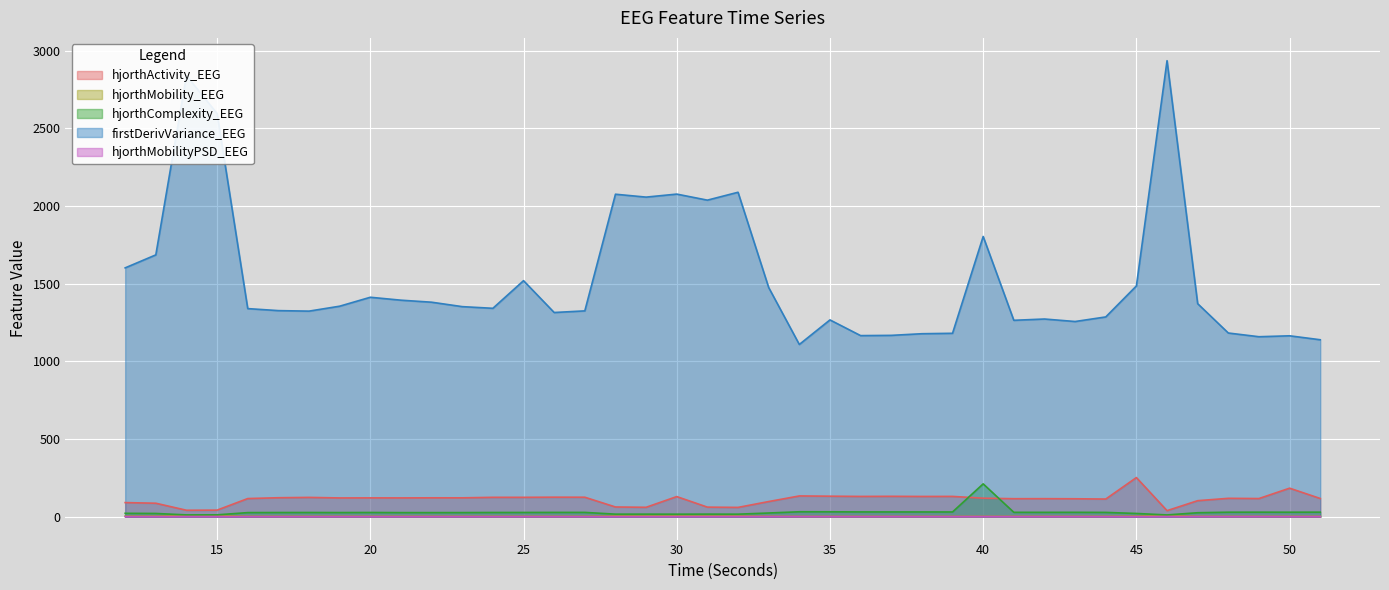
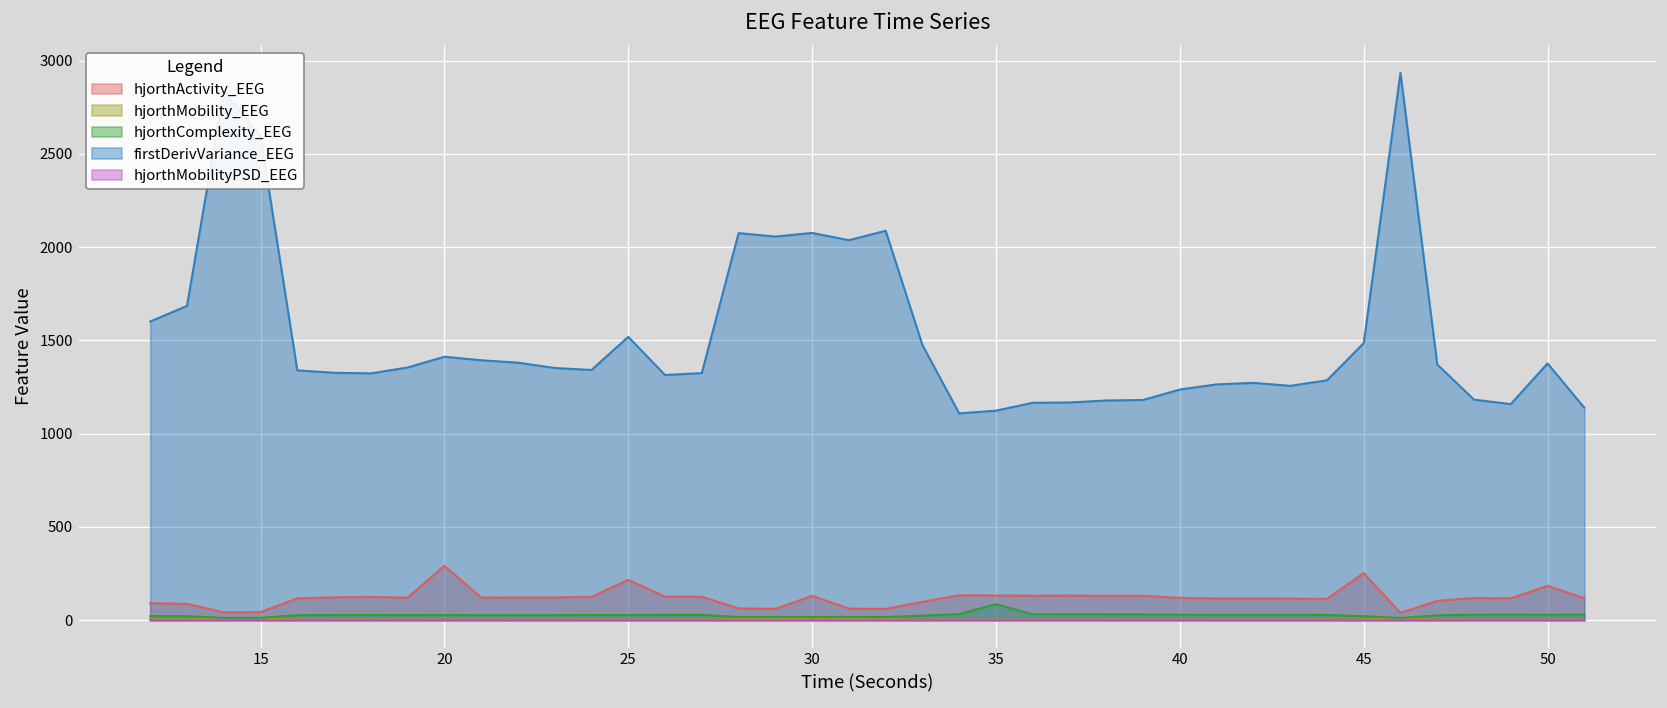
hjorthActivity_EEG, 20: 120 -> 290
hjorthActivity_EEG, 25: 130 -> 220
hjorthComplexity_EEG, 35: 30 -> 90
firstDerivVariance_EEG, 35: 1270 -> 1120
hjorthComplexity_EEG, 40: 210 -> 30
firstDerivVariance_EEG, 40: 1800 -> 1240
firstDerivVariance_EEG, 50: 1160 -> 1380
